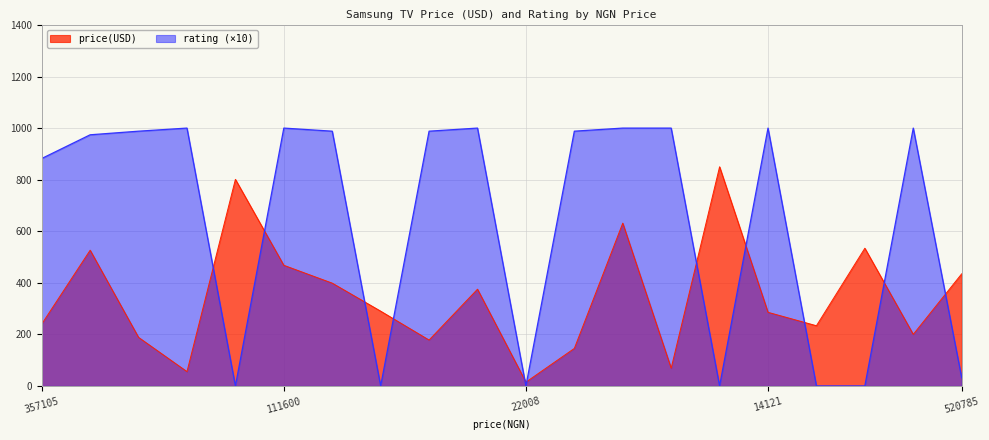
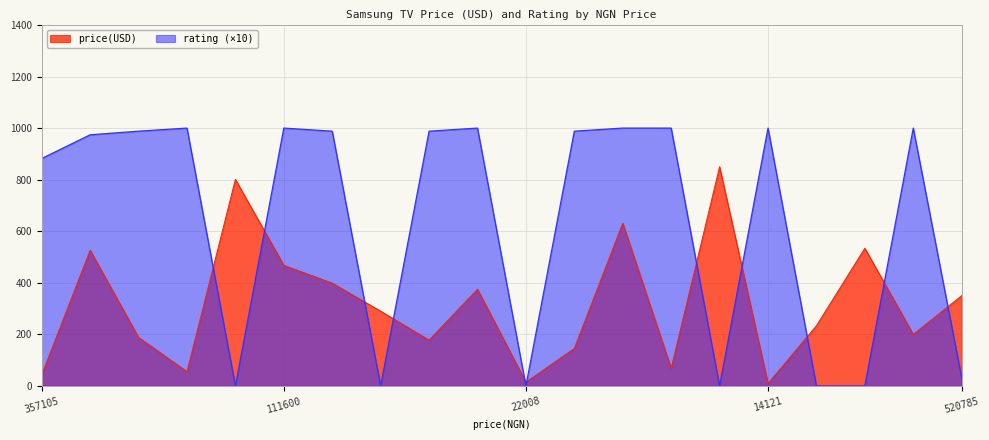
price(USD), 357105: 240 -> 40
price(USD), 14121: 290 -> 10
price(USD), 520785: 430 -> 350
